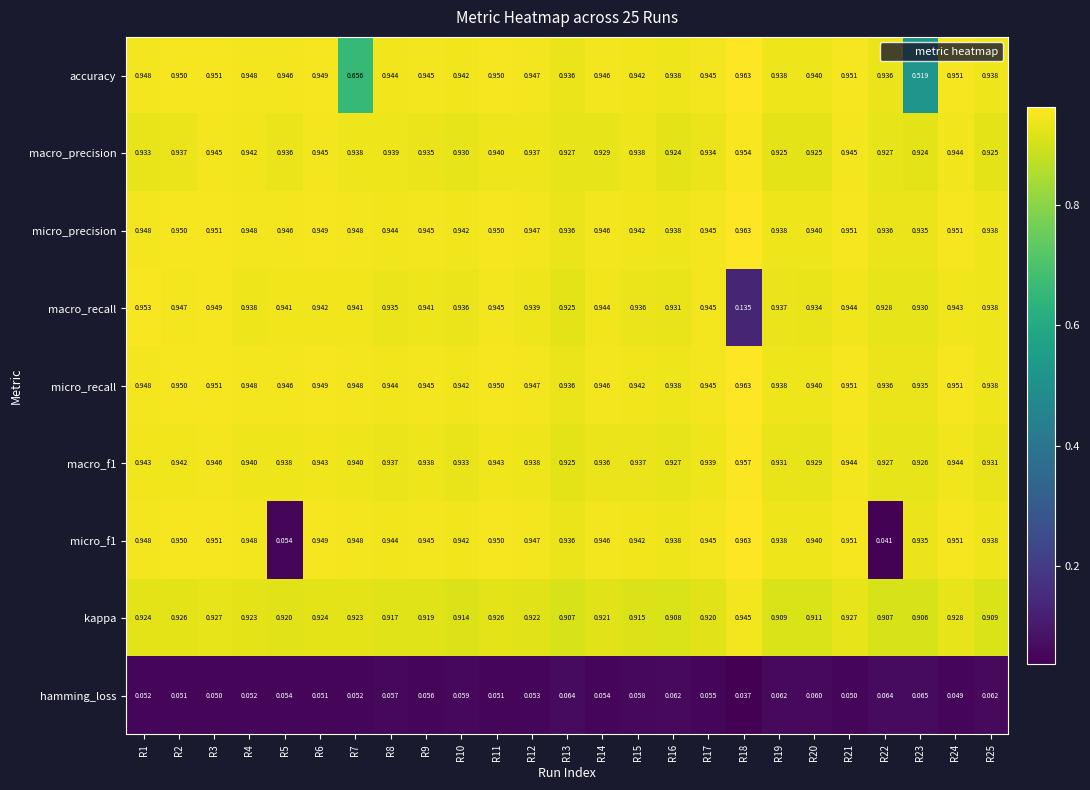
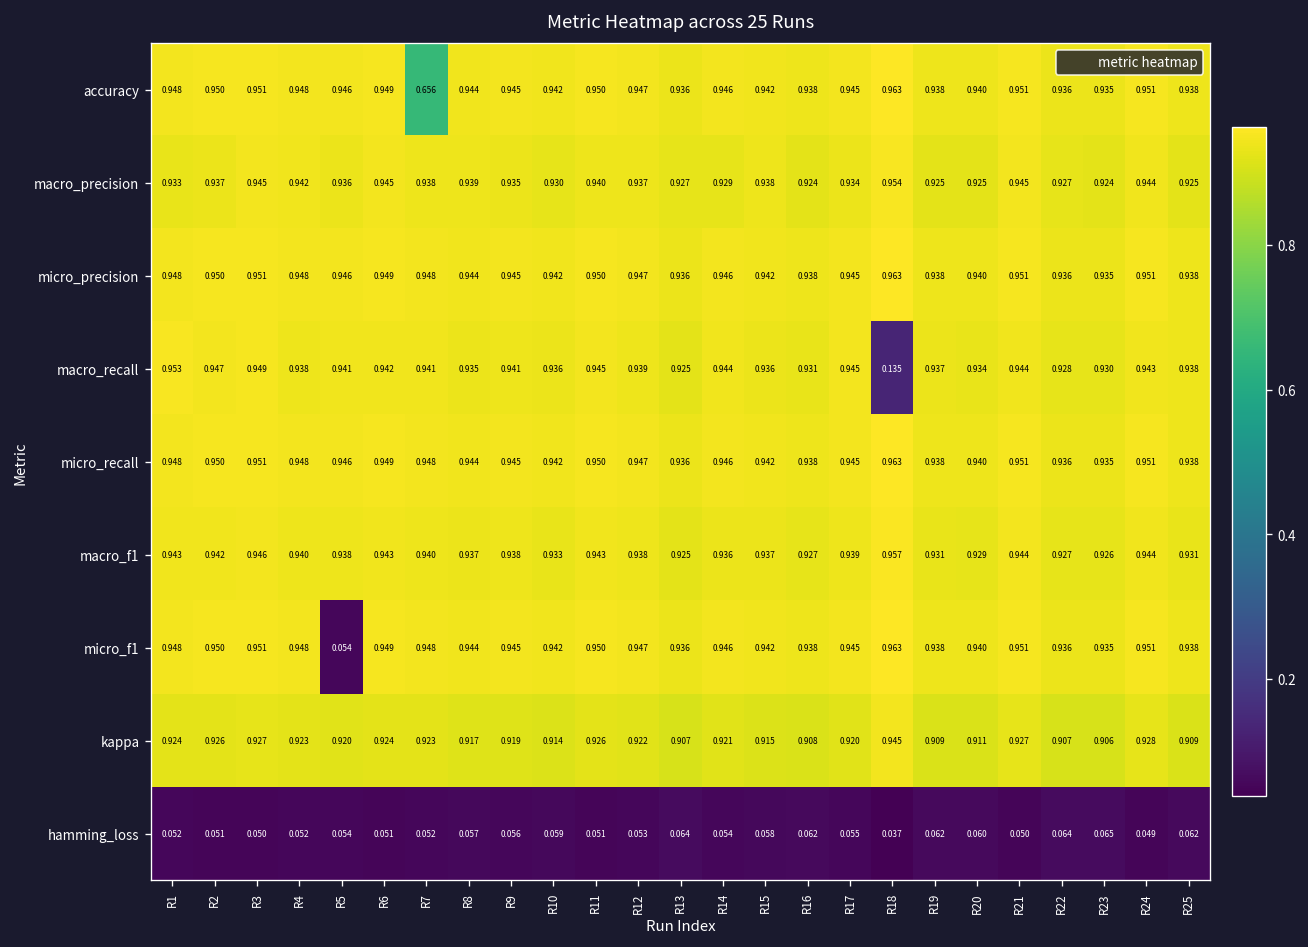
accuracy, R23: 0.519 -> 0.935
micro_f1, R22: 0.041 -> 0.936
